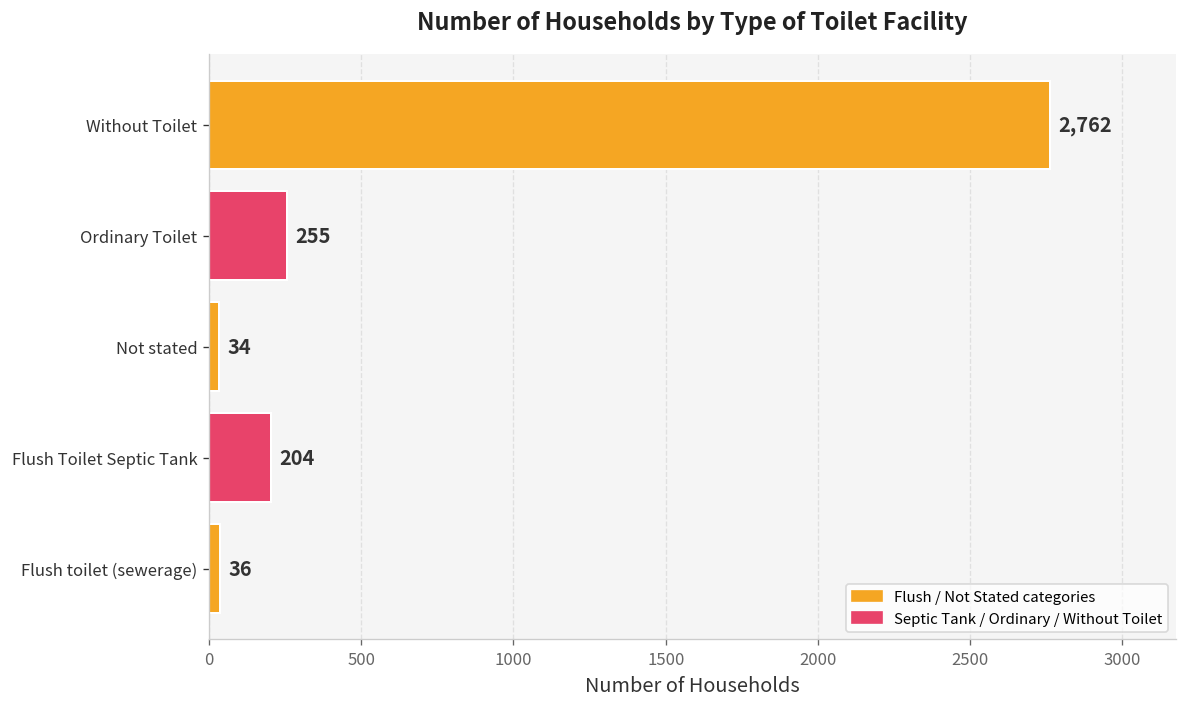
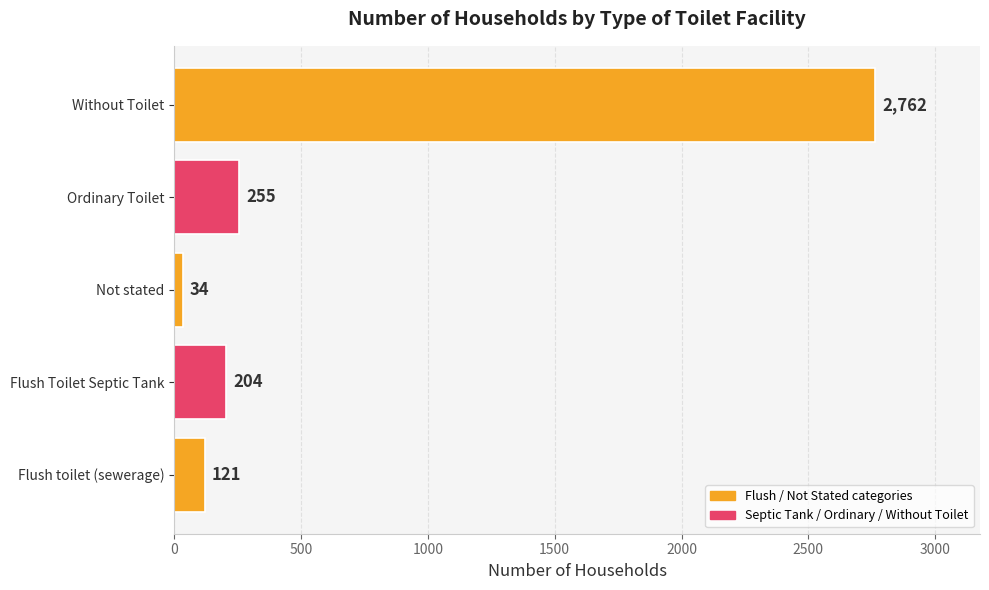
Flush toilet (sewerage): 36 -> 121
